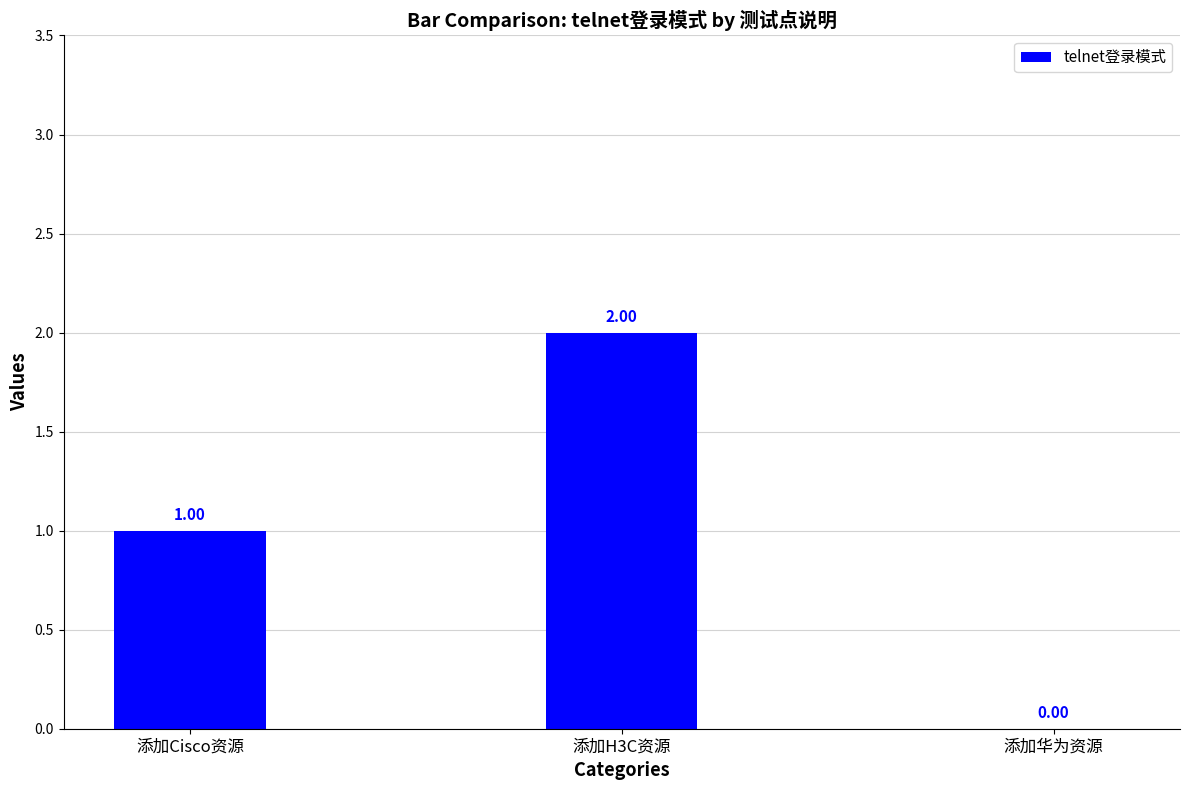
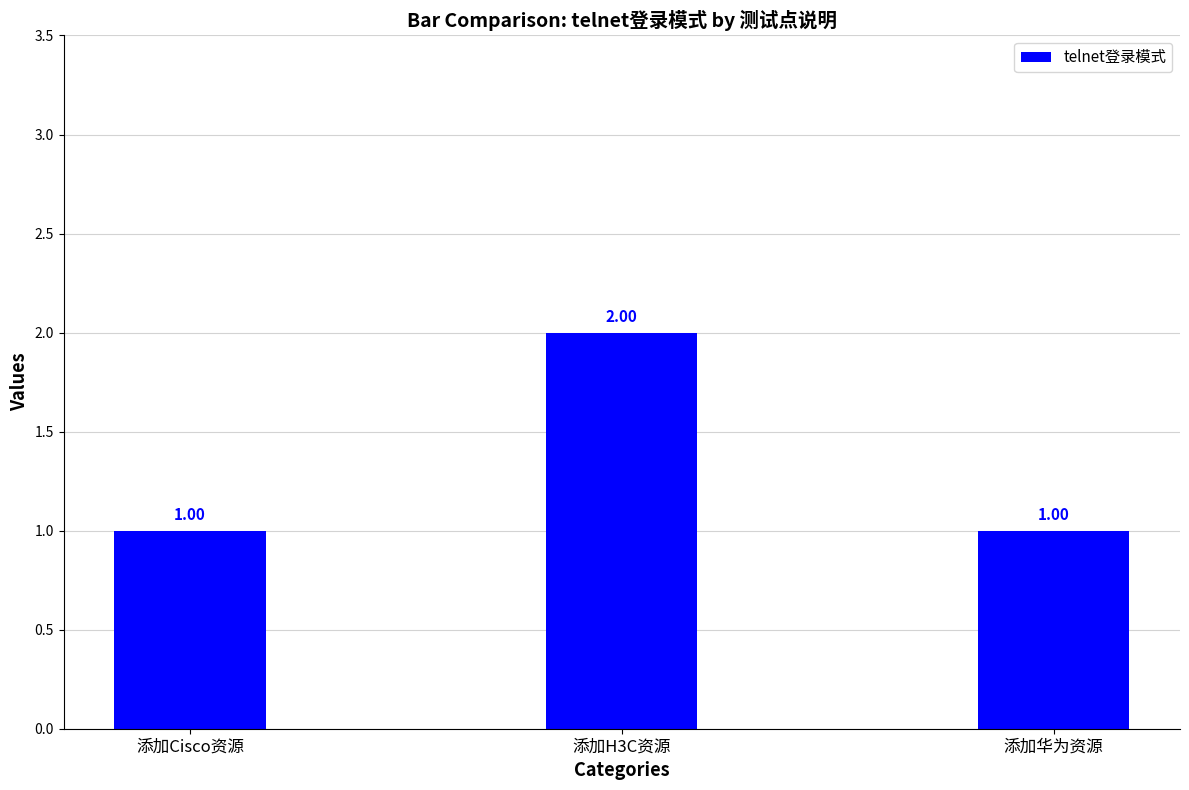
添加华为资源: 0.00 -> 1.00
